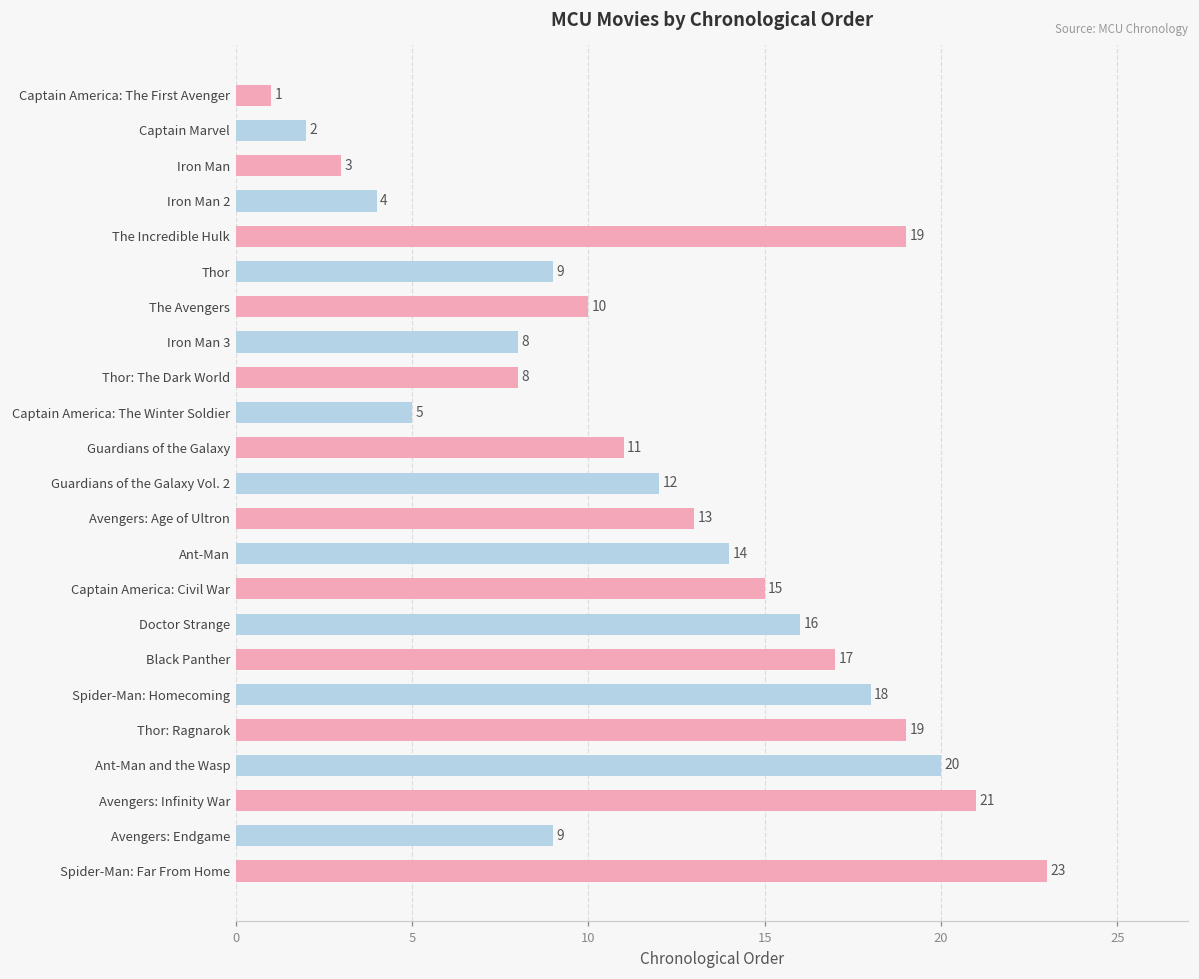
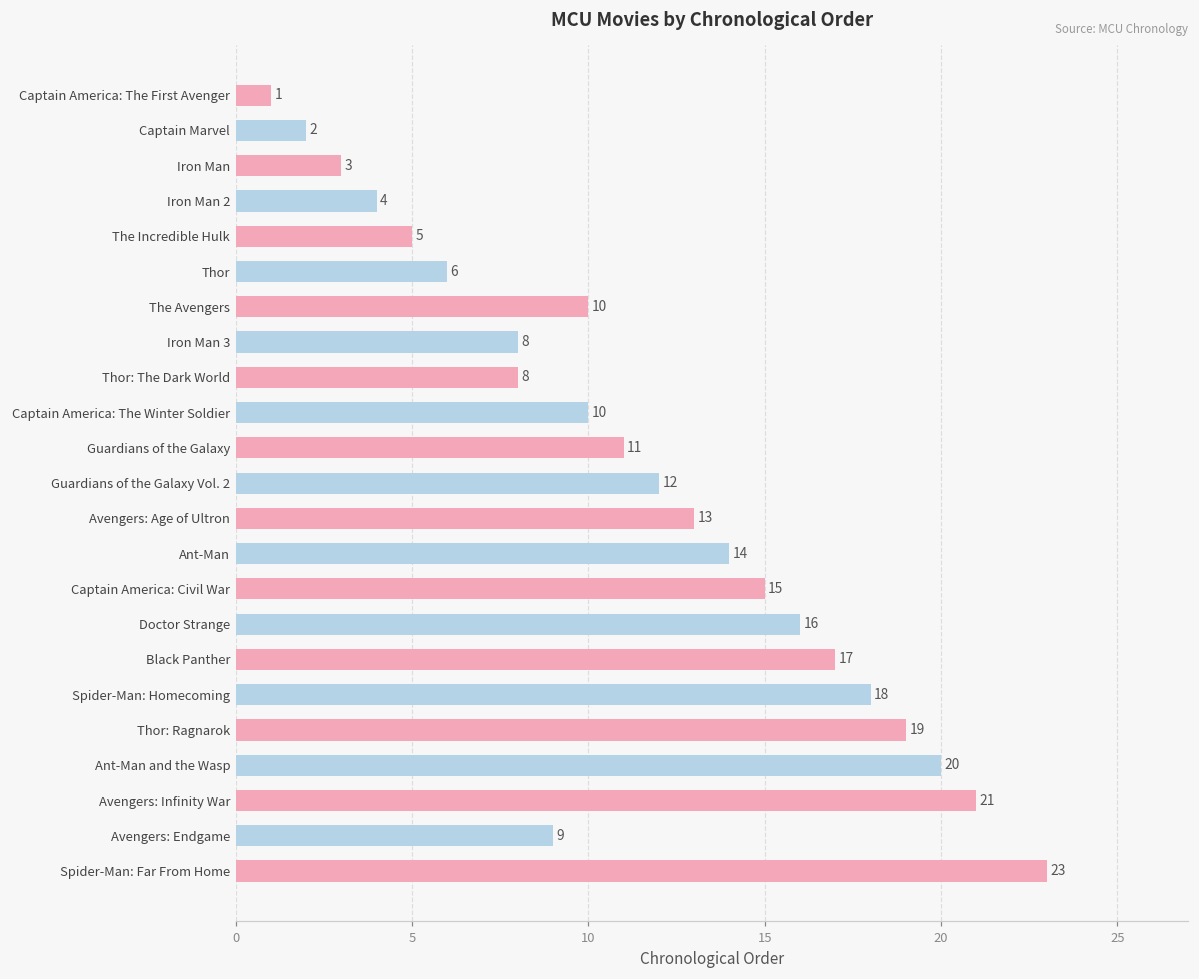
The Incredible Hulk: 19 -> 5
Thor: 9 -> 6
Captain America: The Winter Soldier: 5 -> 10
